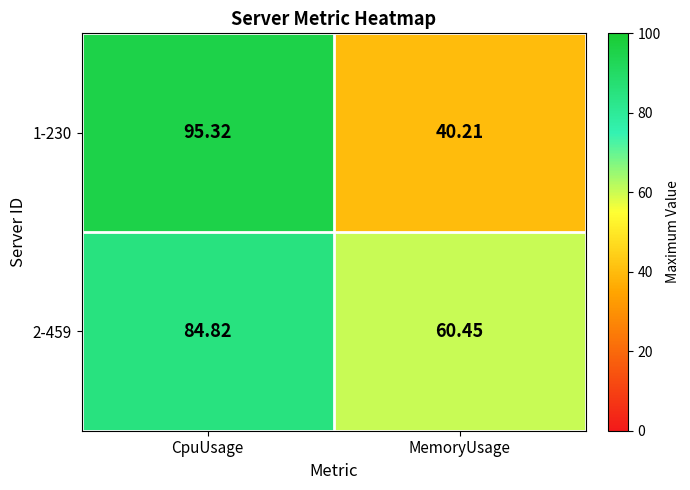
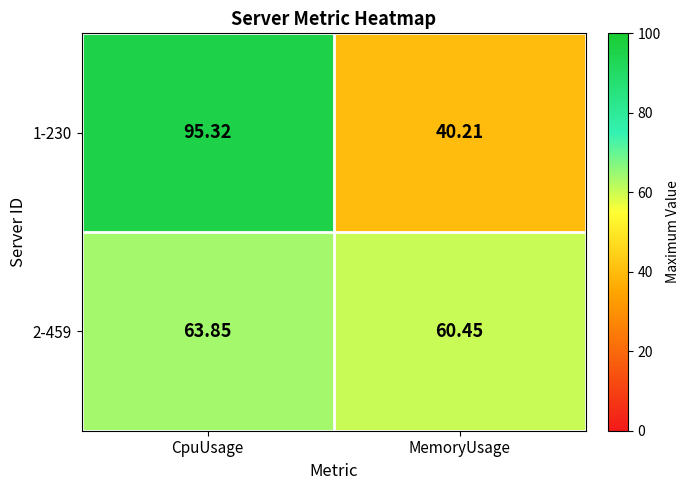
2-459, CpuUsage: 84.82 -> 63.85
